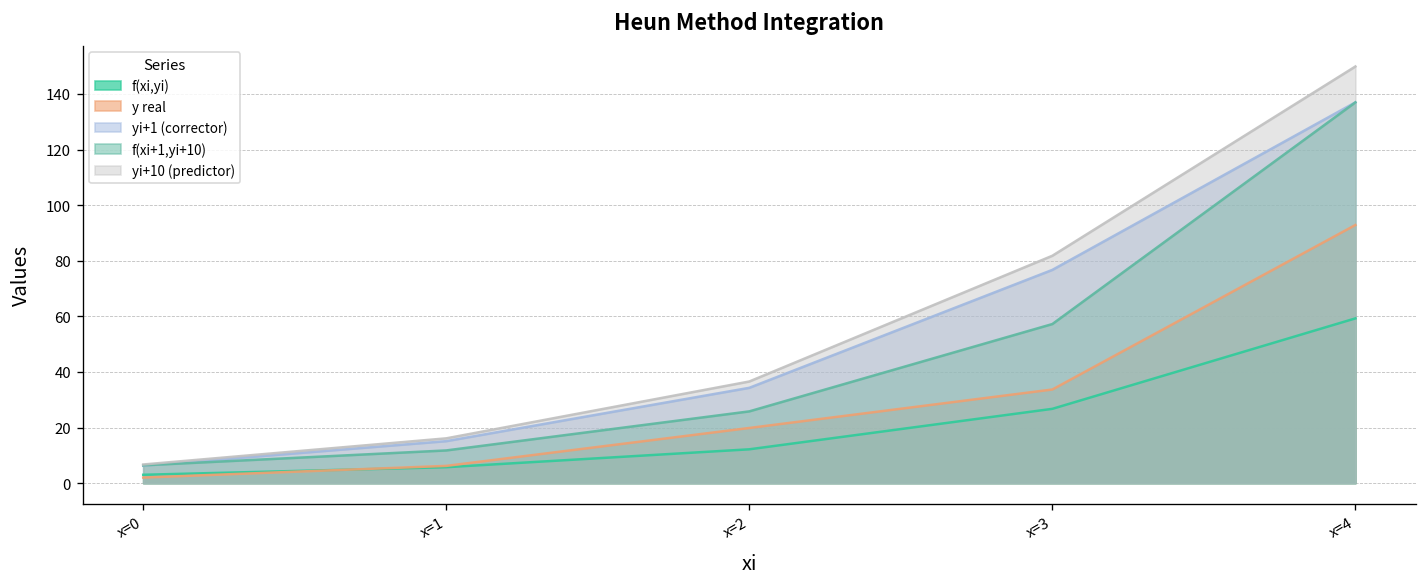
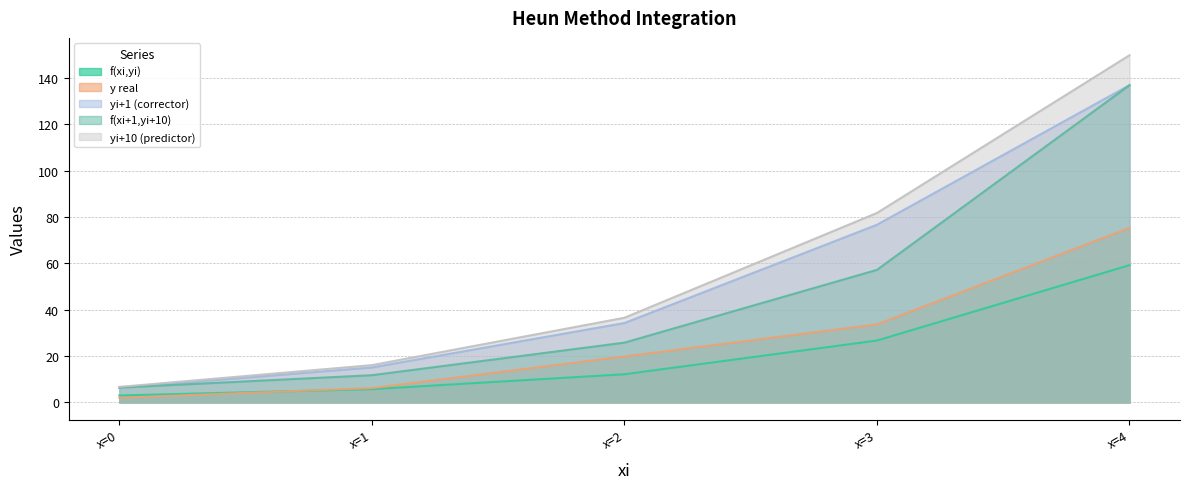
y real, x=4: 93 -> 75
